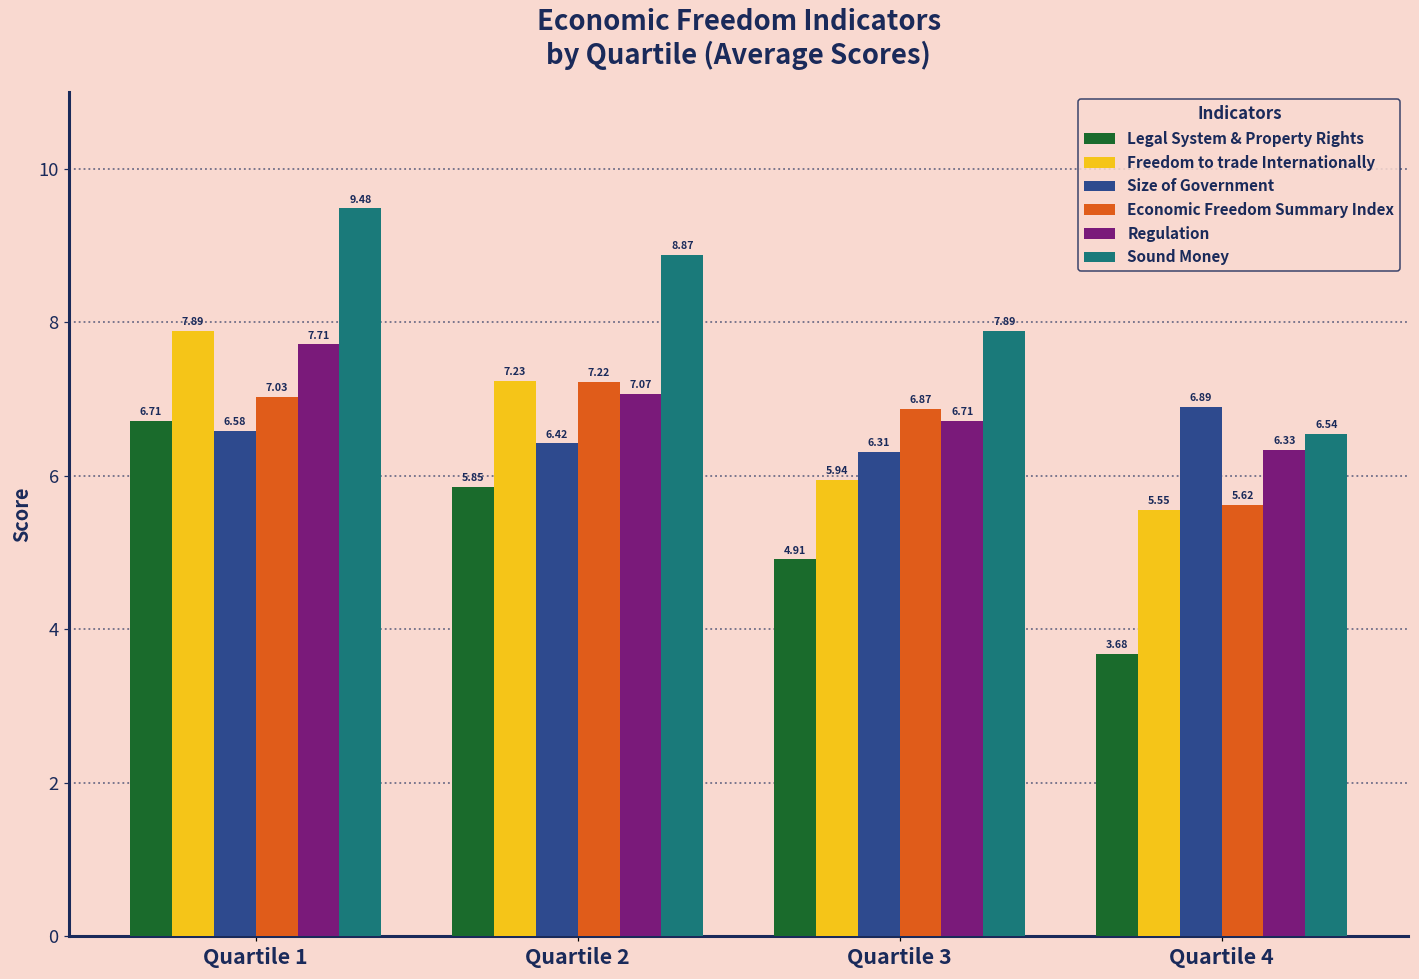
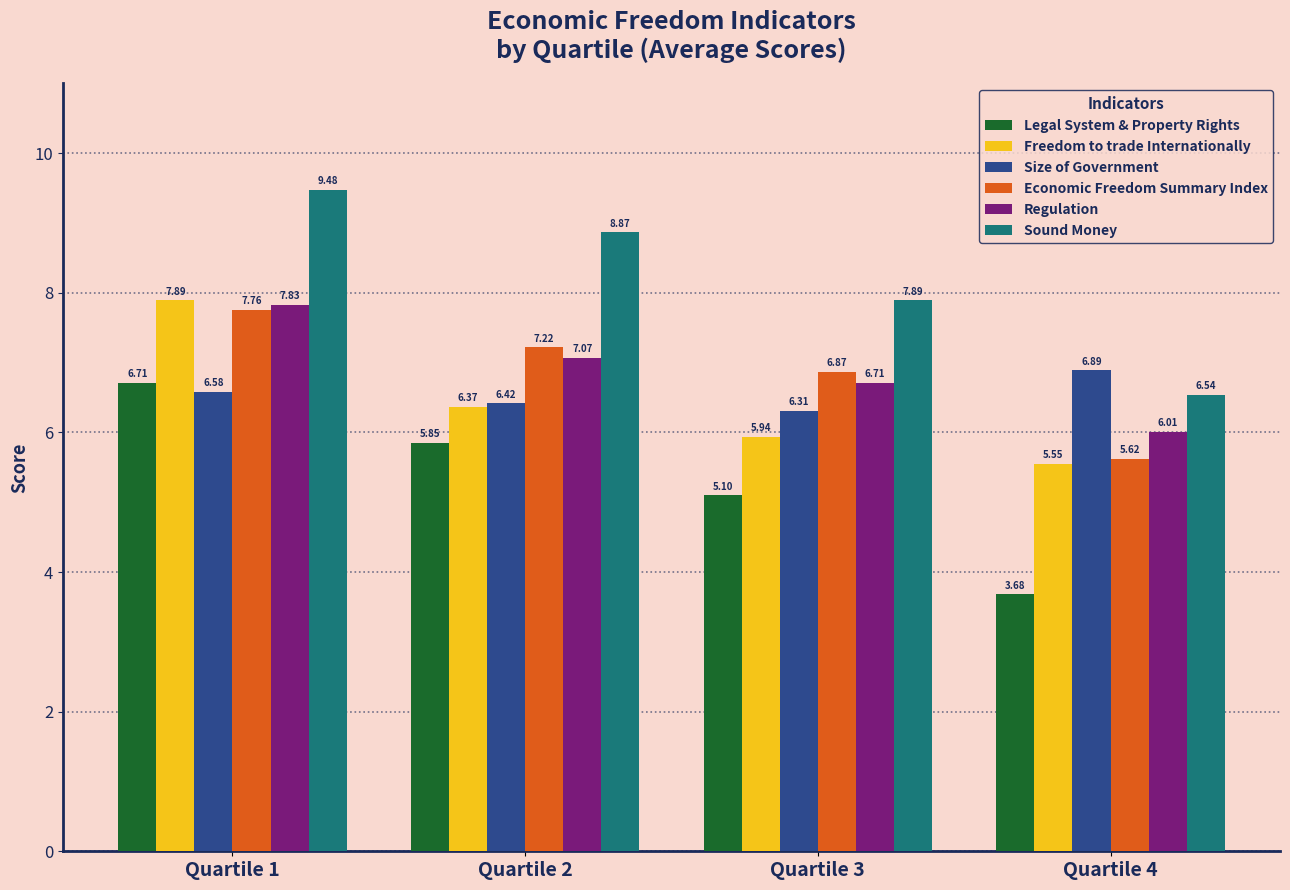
Economic Freedom Summary Index, Quartile 1: 7.03 -> 7.76
Regulation, Quartile 1: 7.71 -> 7.83
Freedom to trade Internationally, Quartile 2: 7.23 -> 6.37
Legal System & Property Rights, Quartile 3: 4.91 -> 5.10
Regulation, Quartile 4: 6.33 -> 6.01
